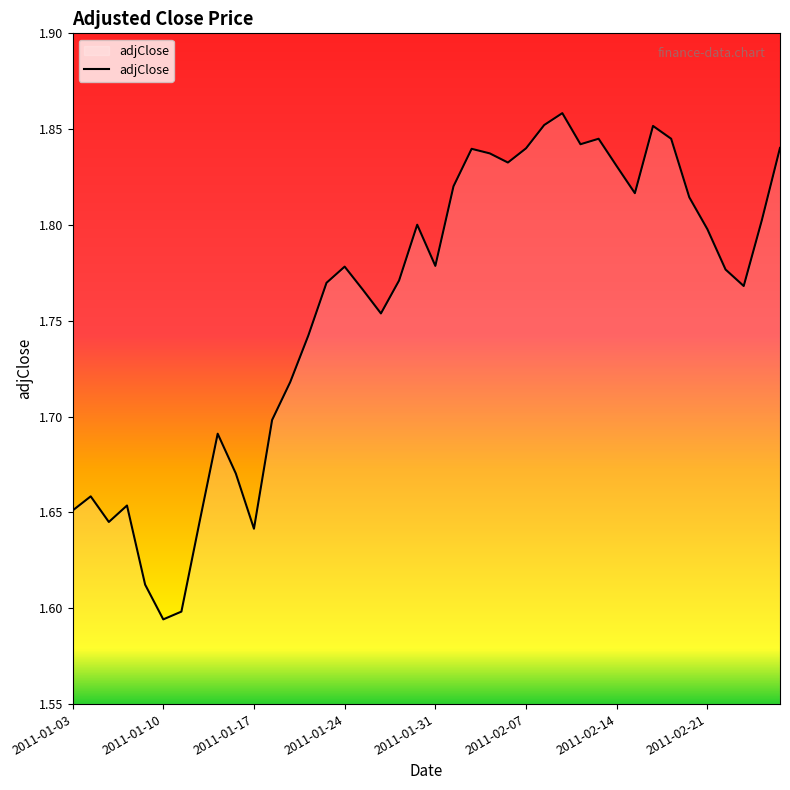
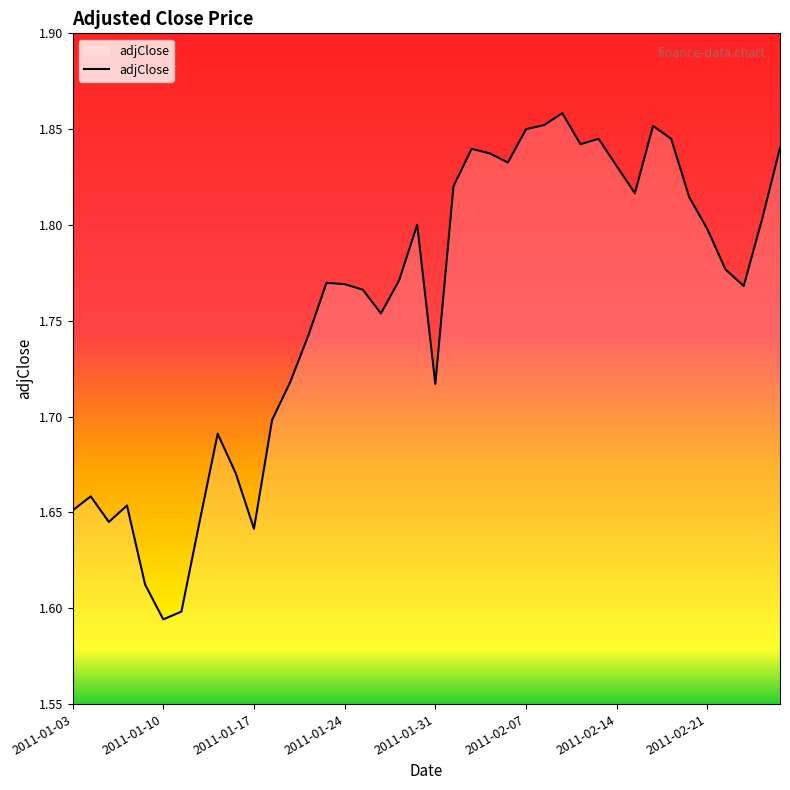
2011-01-24: 1.778 -> 1.769
2011-01-31: 1.779 -> 1.717
2011-02-07: 1.84 -> 1.85
